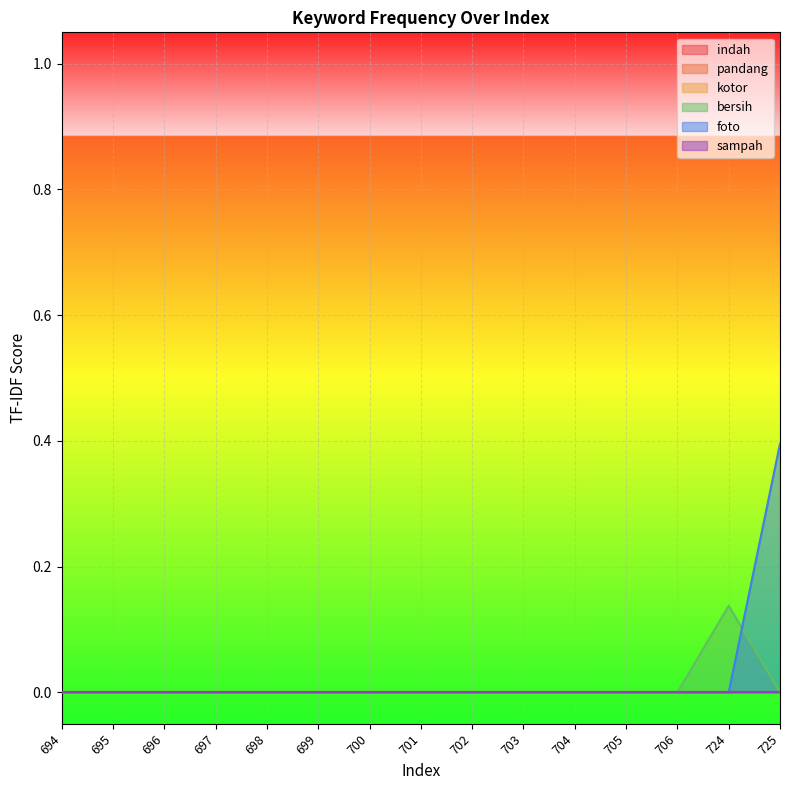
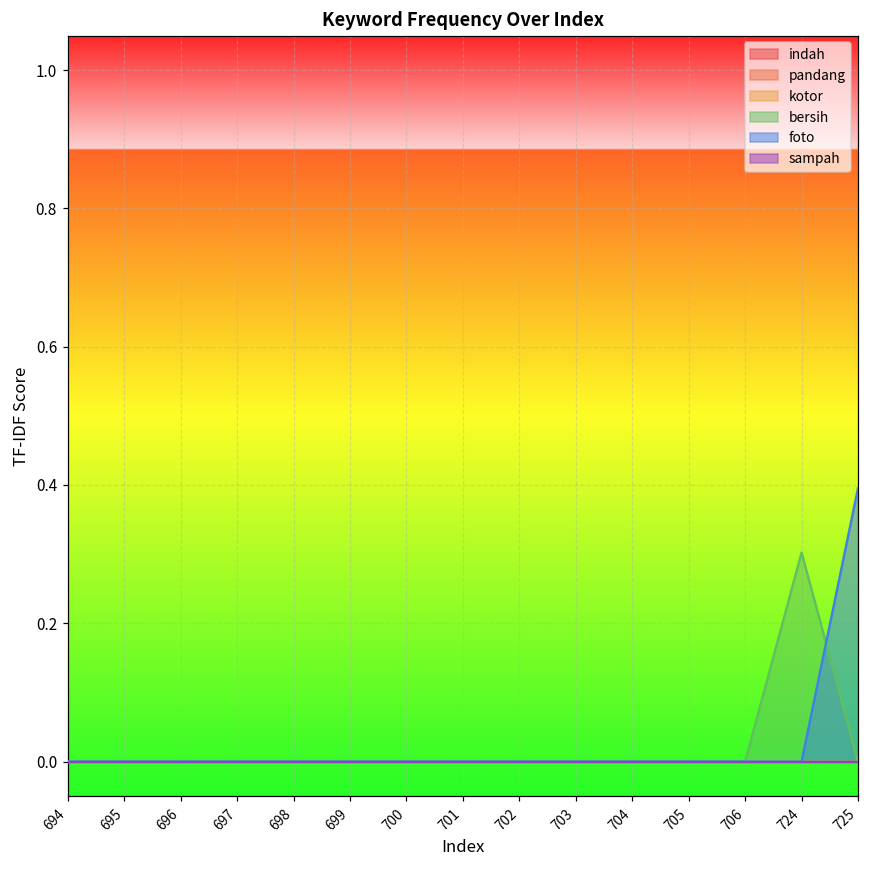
bersih, 724: 0.14 -> 0.30
